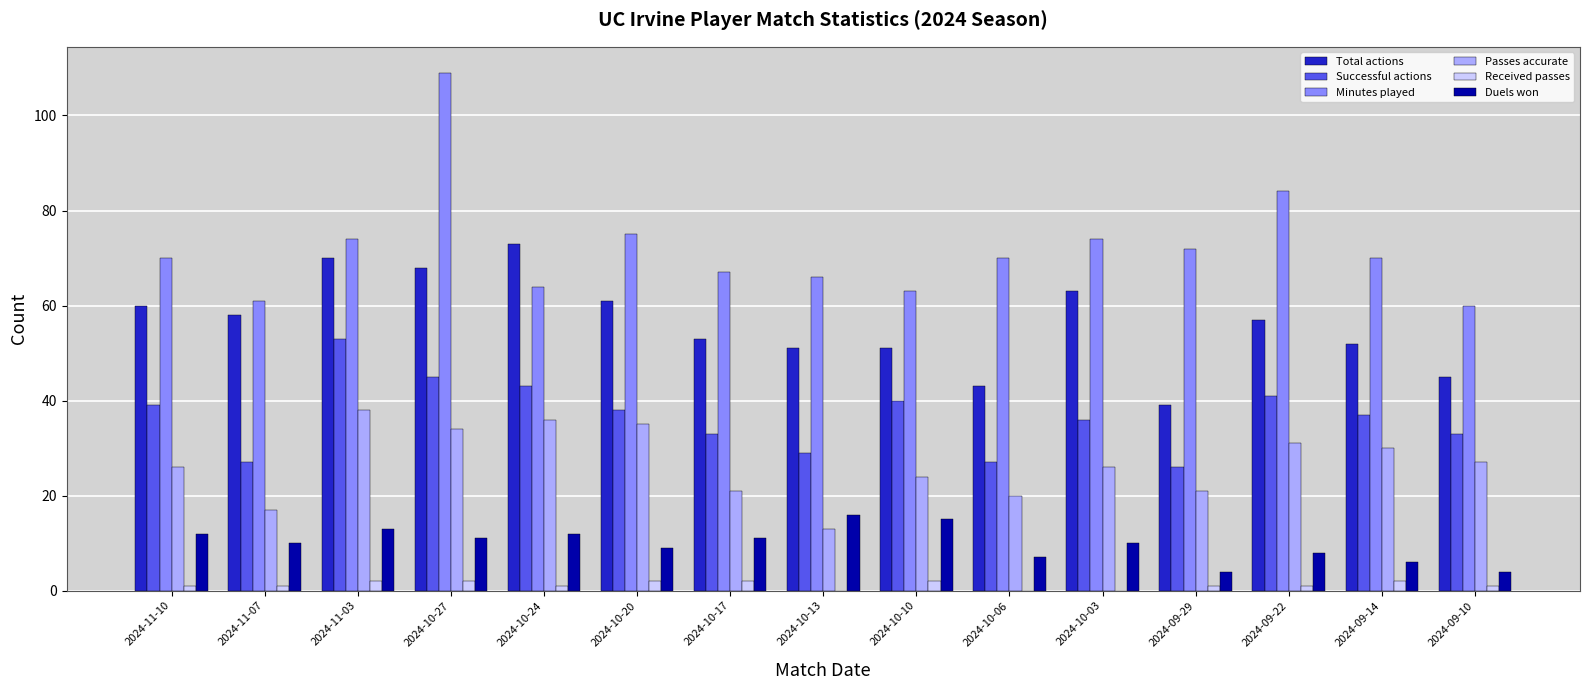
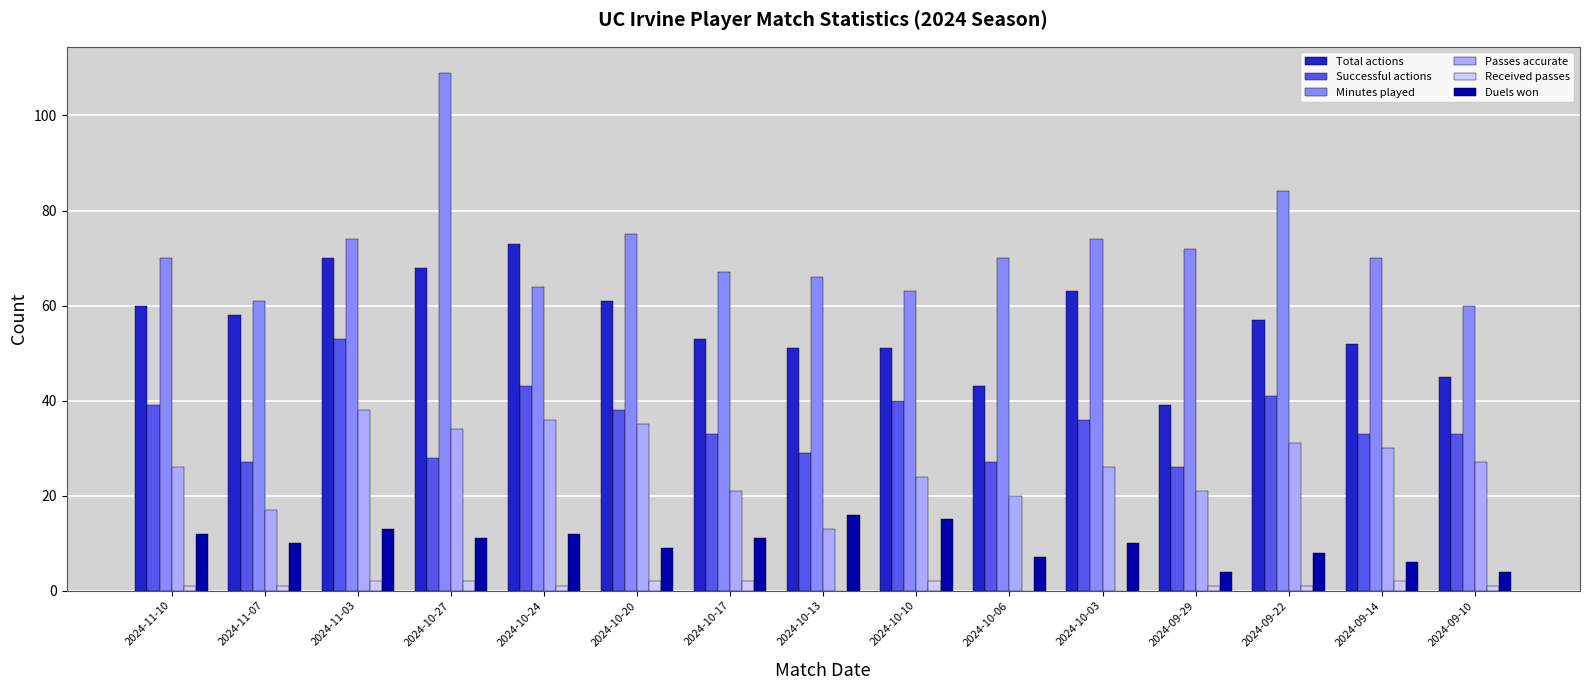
Successful actions, 2024-10-27: 45 -> 28
Successful actions, 2024-09-14: 37 -> 33
